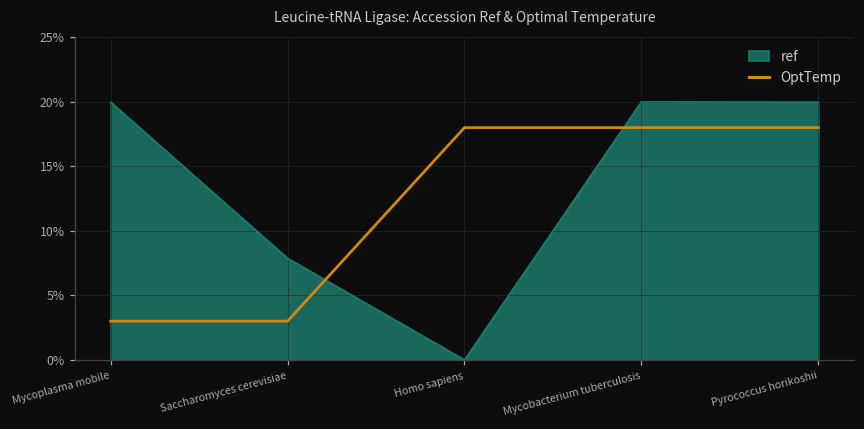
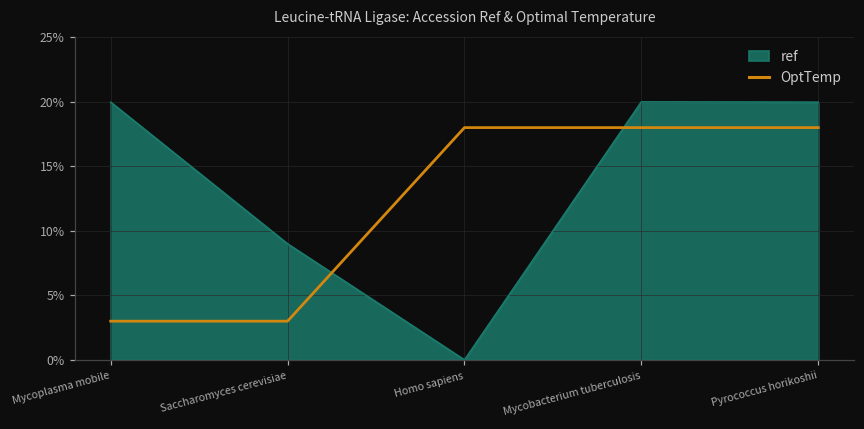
ref, Saccharomyces cerevisiae: 7.9% -> 9.0%
